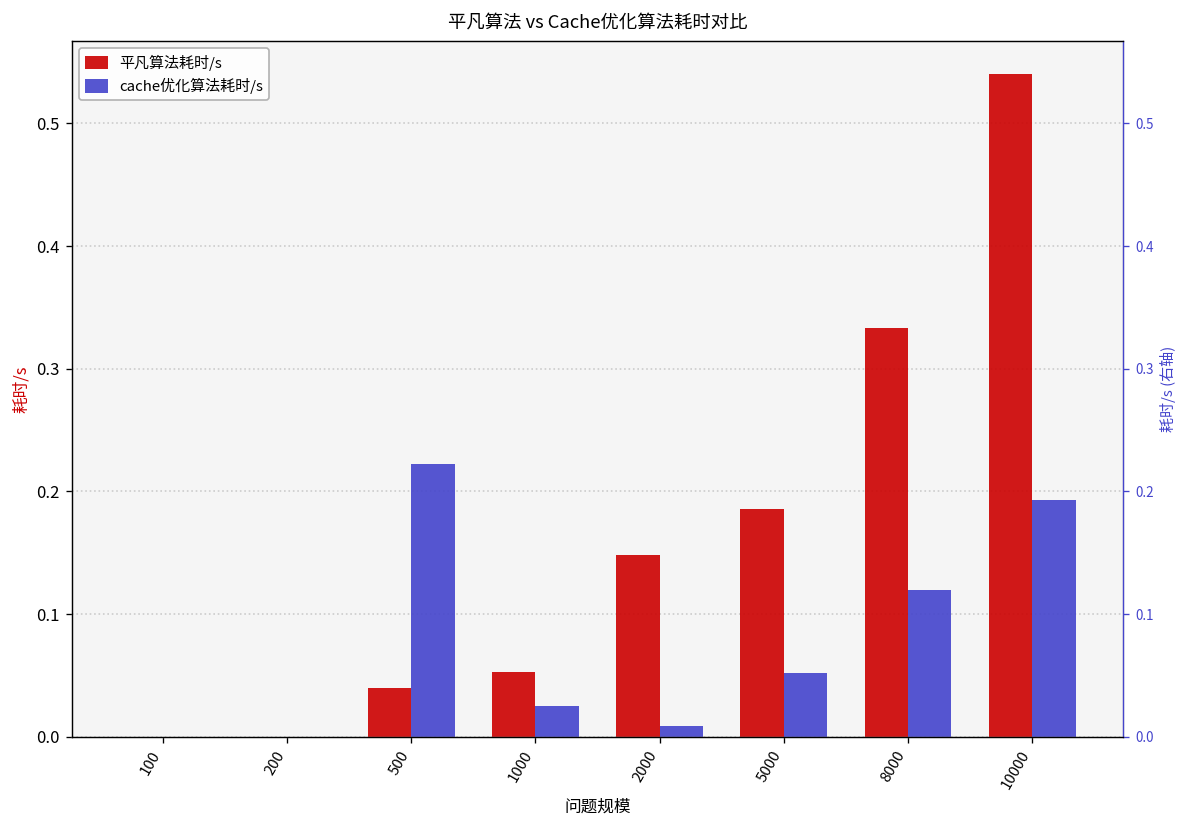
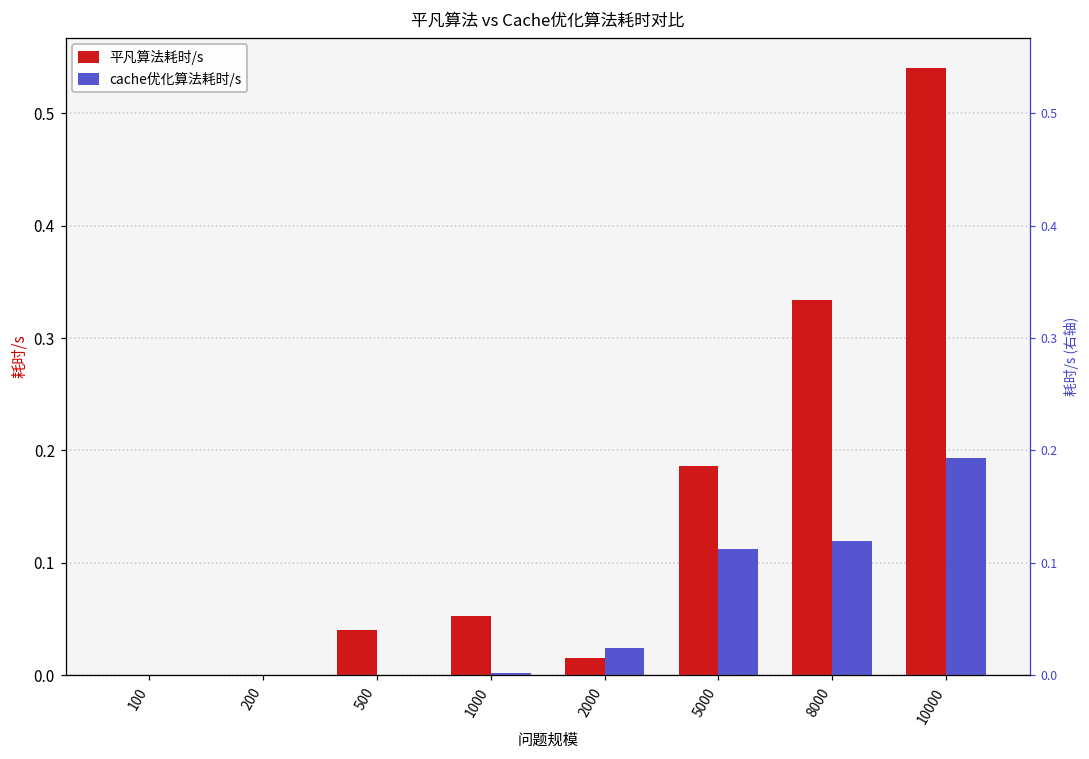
cache优化算法耗时/s, 500: 0.223 -> 0.000
cache优化算法耗时/s, 1000: 0.025 -> 0.002
平凡算法耗时/s, 2000: 0.148 -> 0.015
cache优化算法耗时/s, 2000: 0.009 -> 0.025
cache优化算法耗时/s, 5000: 0.052 -> 0.113
